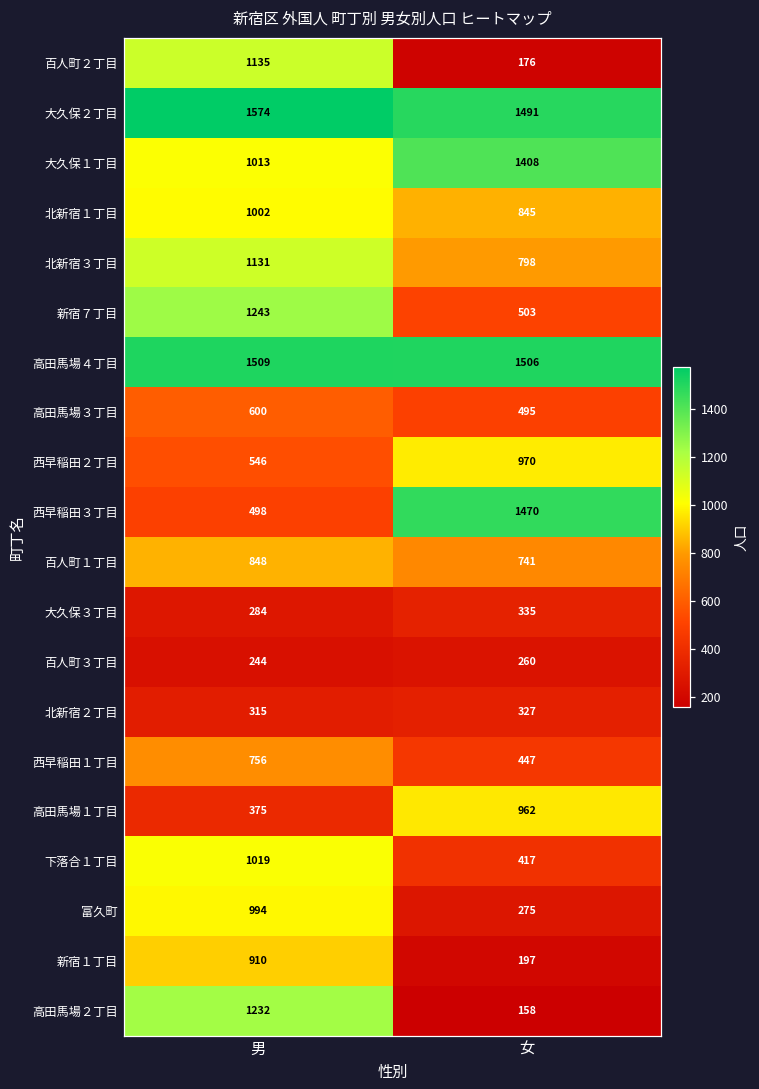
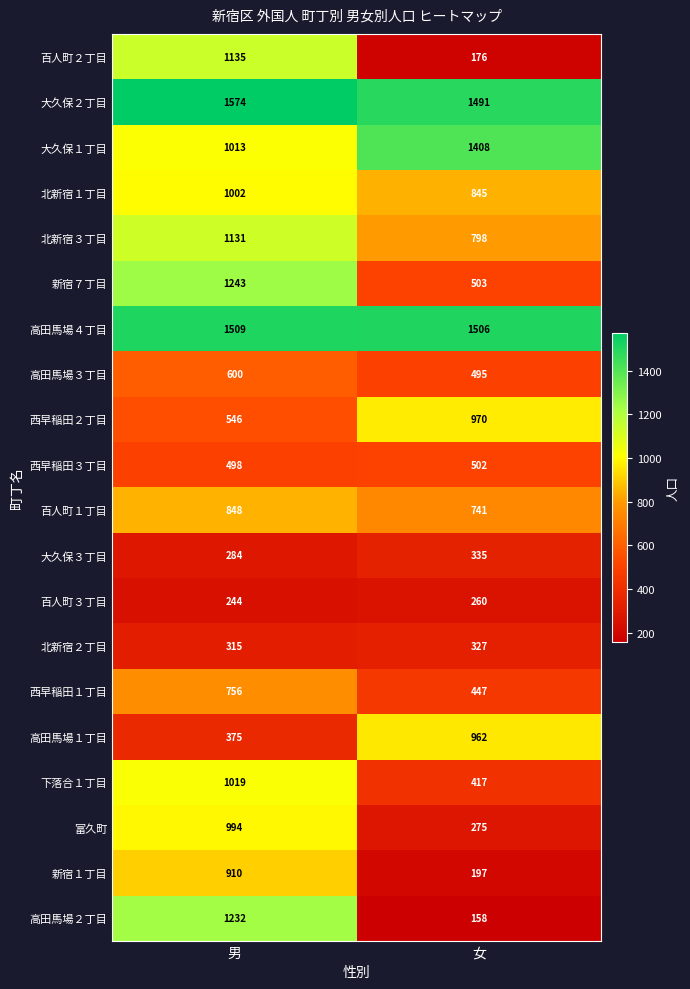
西早稲田３丁目, 女: 1470 -> 502
